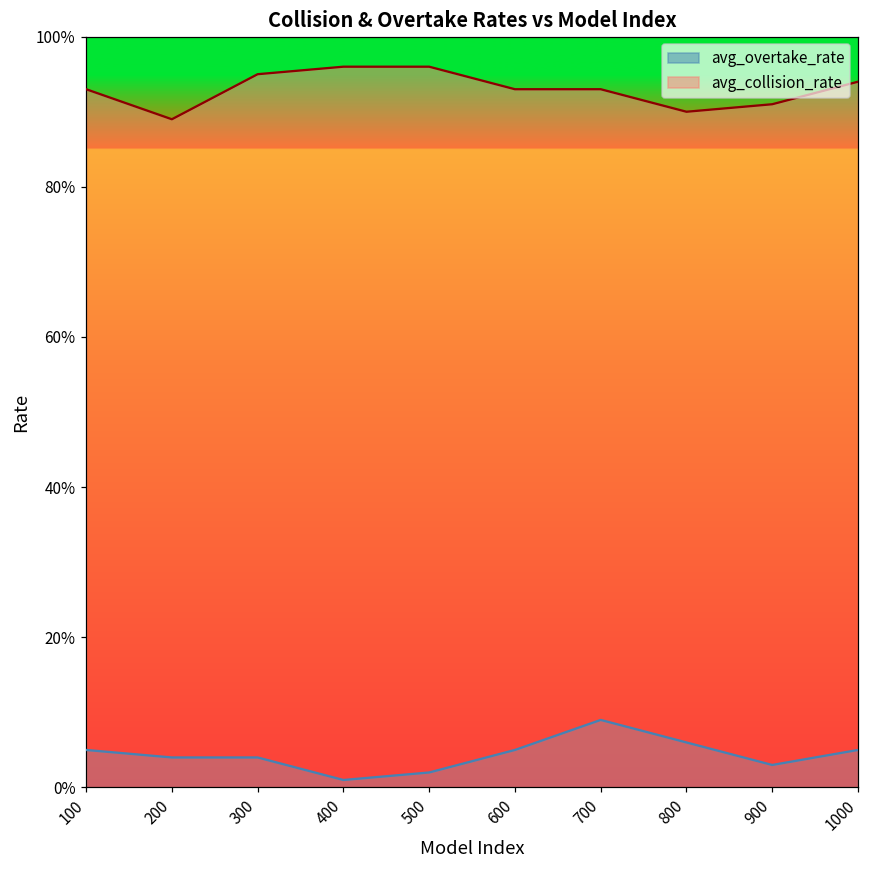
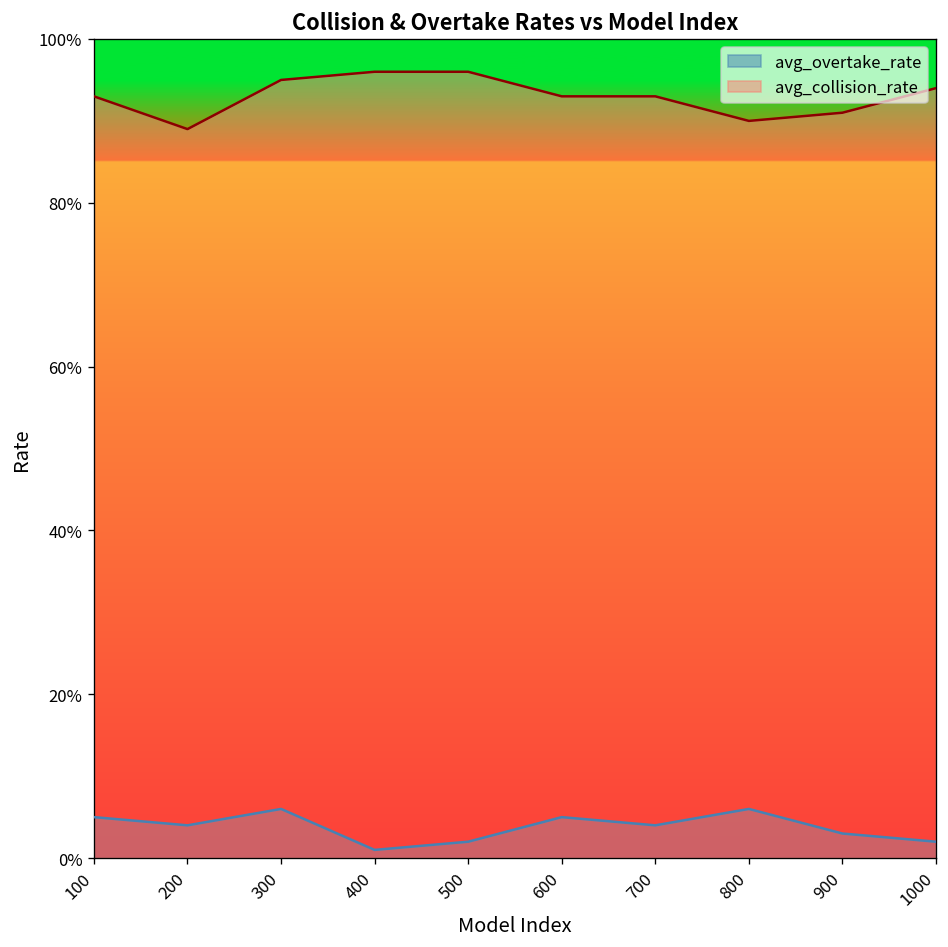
avg_overtake_rate, 300: 4% -> 6%
avg_overtake_rate, 700: 9% -> 4%
avg_overtake_rate, 1000: 5% -> 2%
